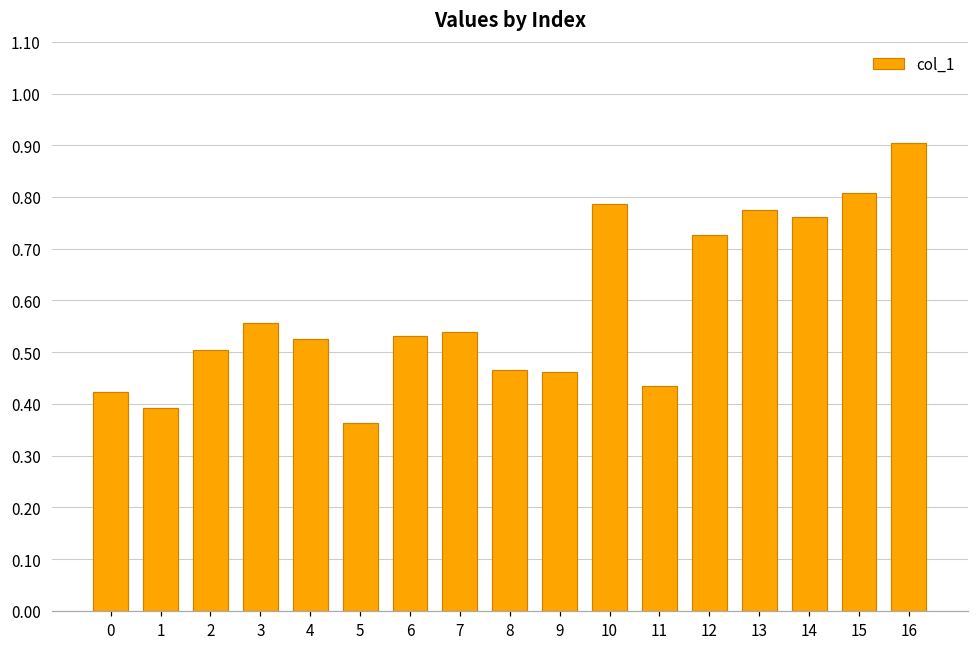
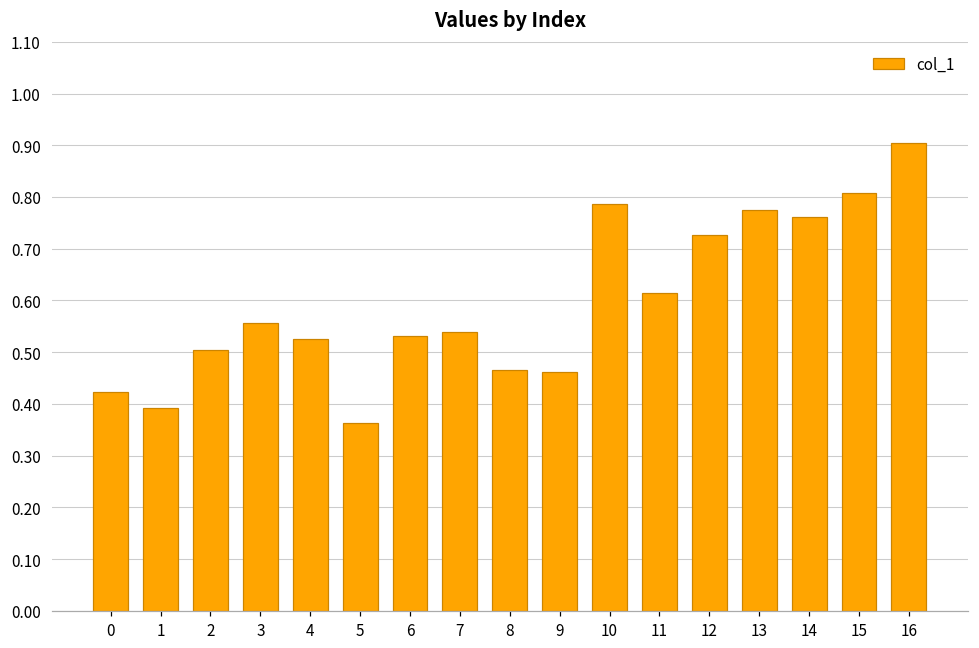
11: 0.44 -> 0.62
